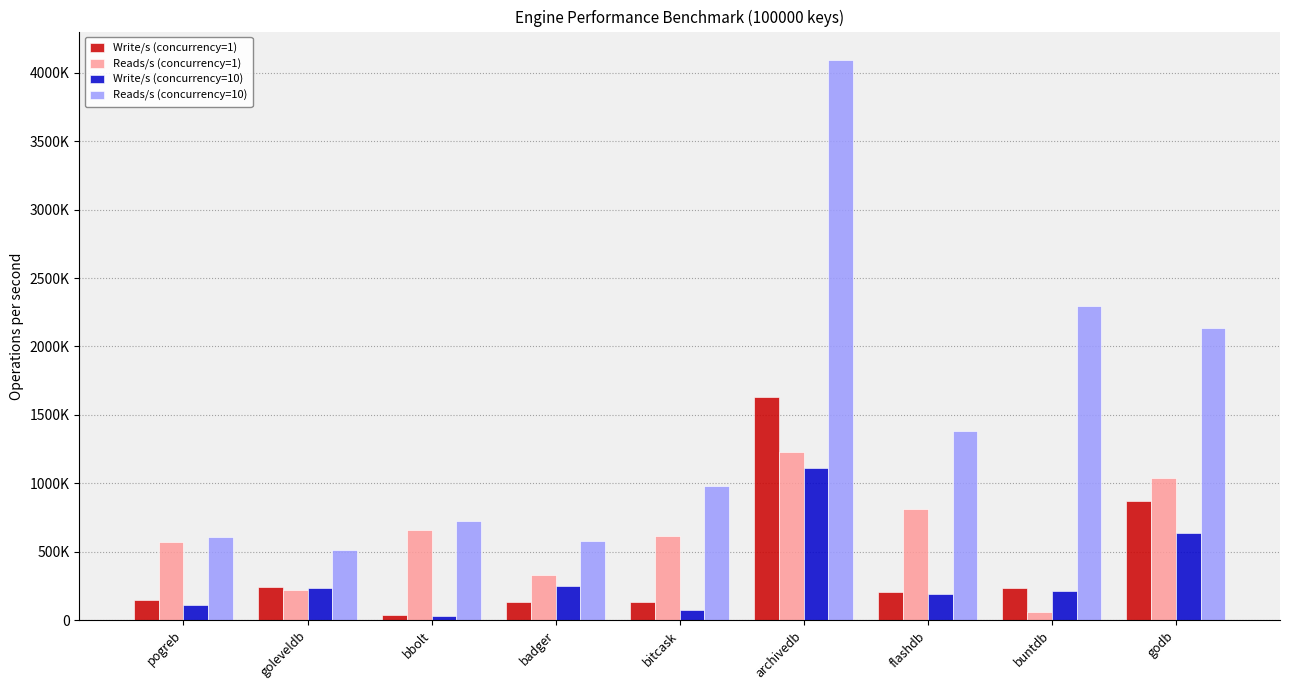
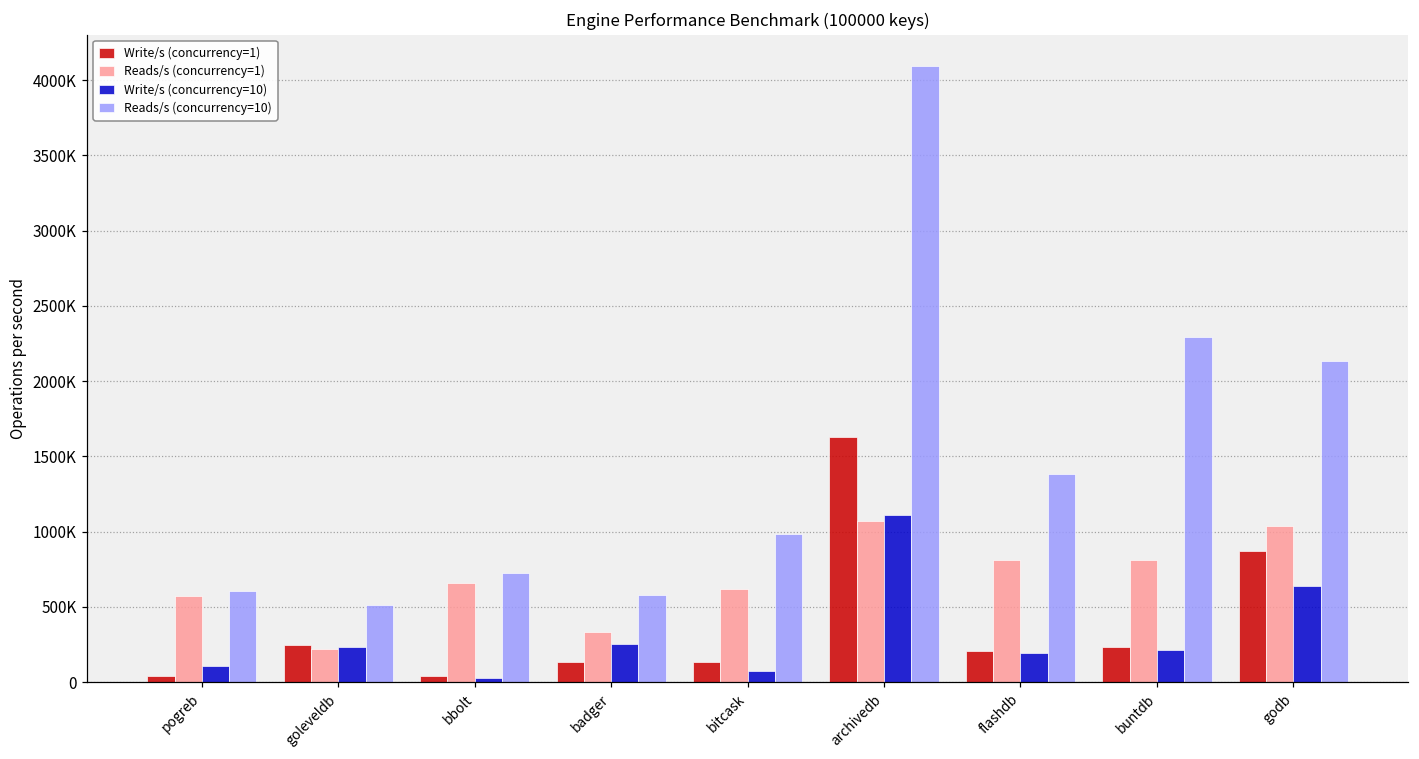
Write/s (concurrency=1), pogreb: 140000 -> 40000
Reads/s (concurrency=1), archivedb: 1230000 -> 1070000
Reads/s (concurrency=1), buntdb: 60000 -> 810000
